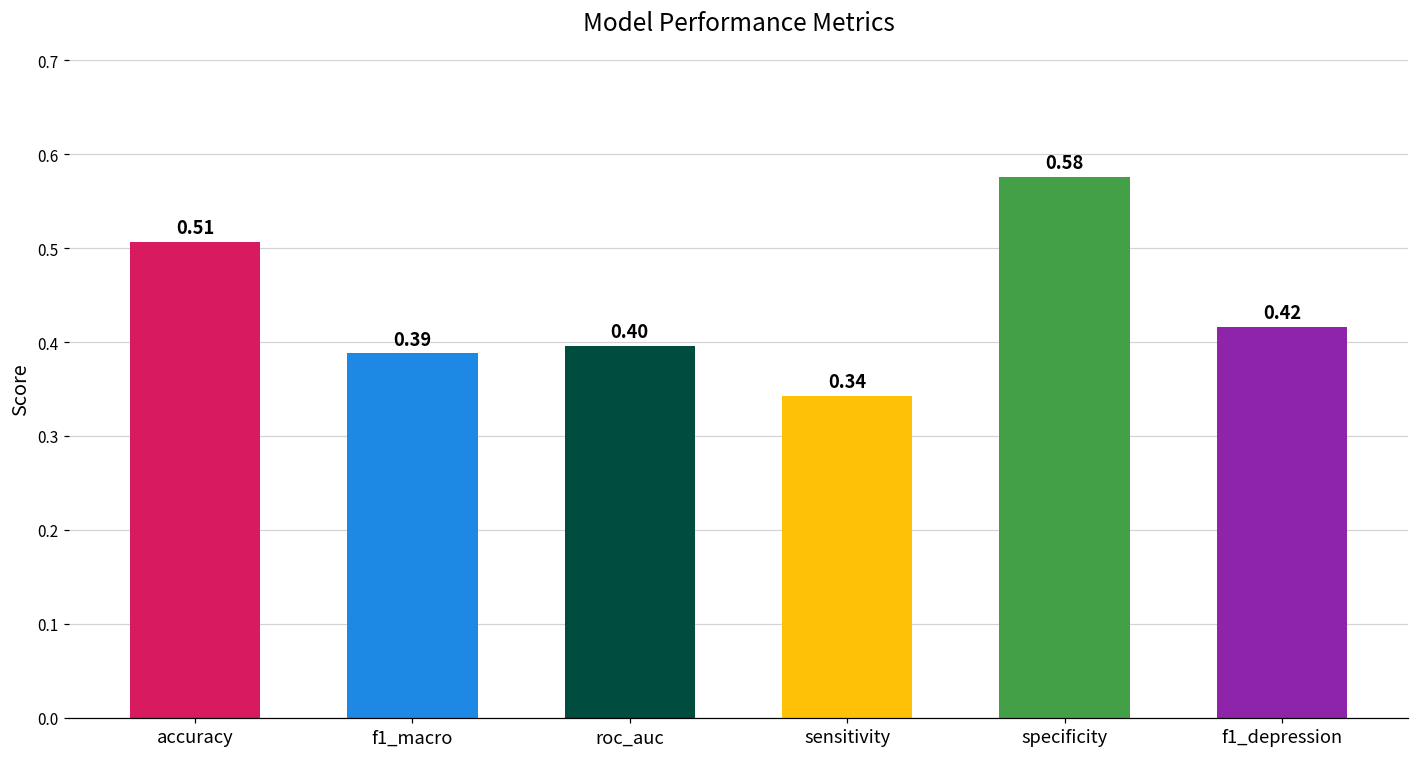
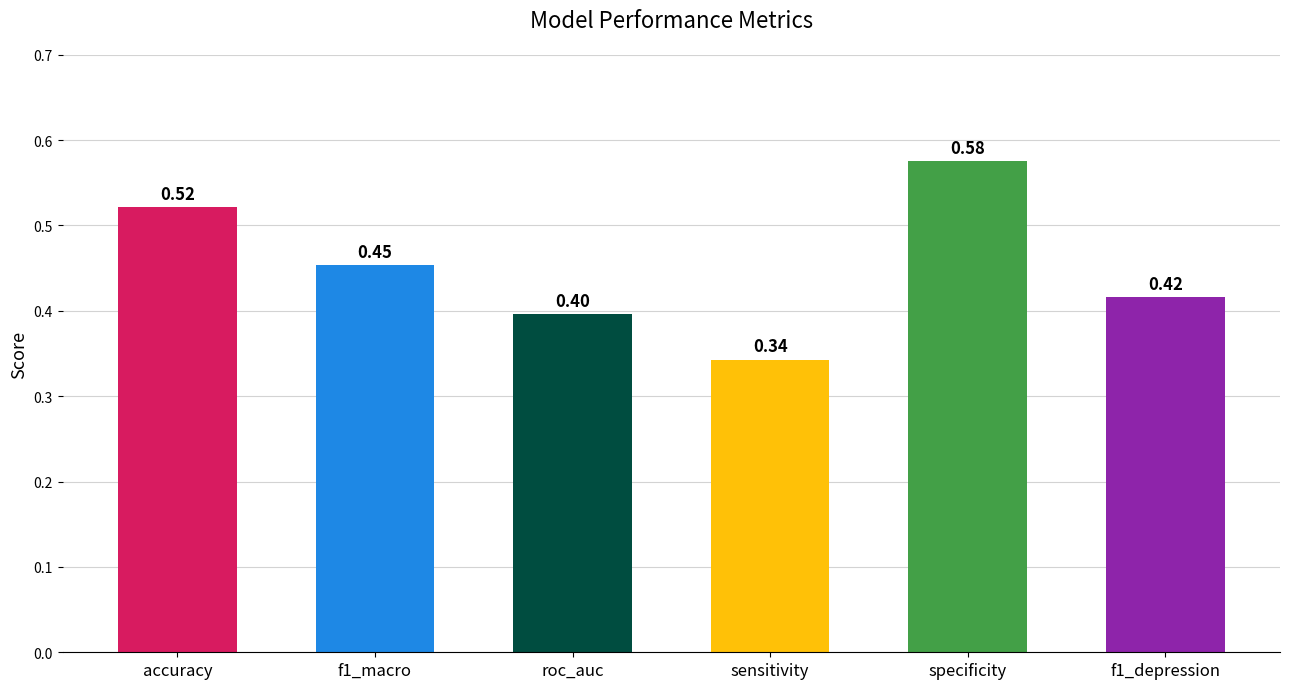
accuracy: 0.51 -> 0.52
f1_macro: 0.39 -> 0.45
